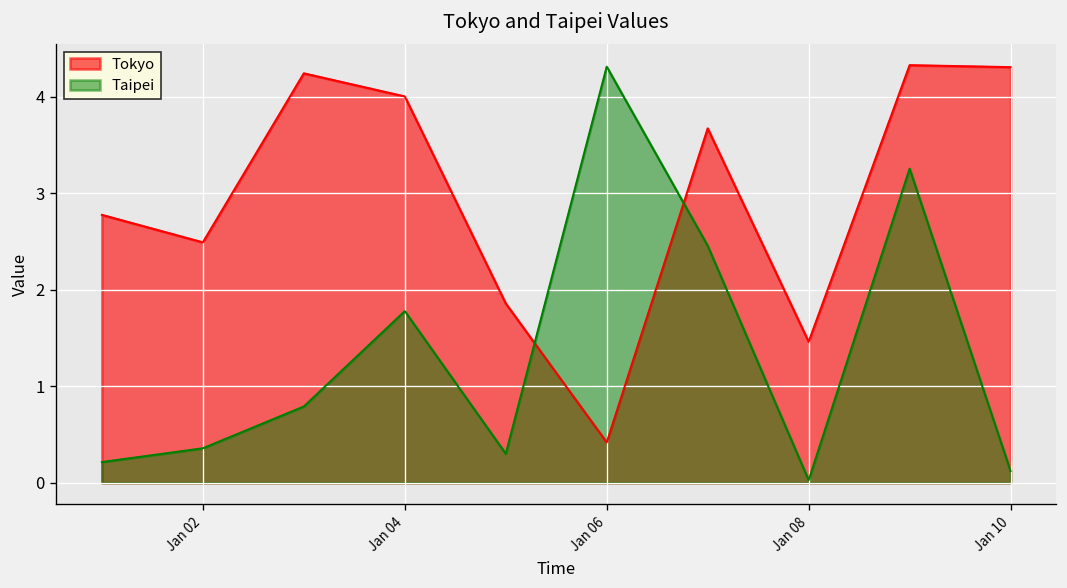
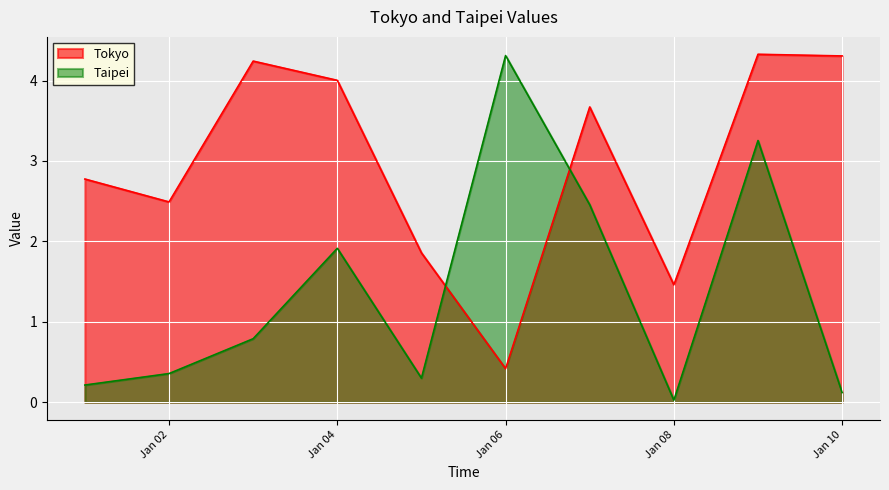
Taipei, Jan 04: 1.8 -> 1.9
